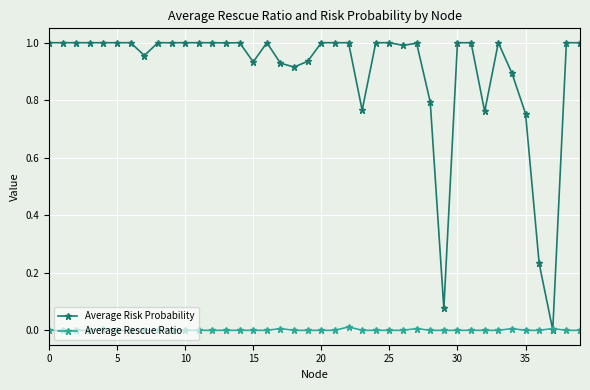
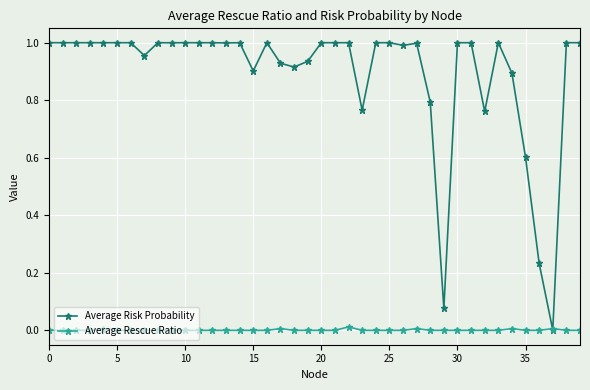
Average Risk Probability, 15: 0.93 -> 0.90
Average Risk Probability, 35: 0.75 -> 0.60
